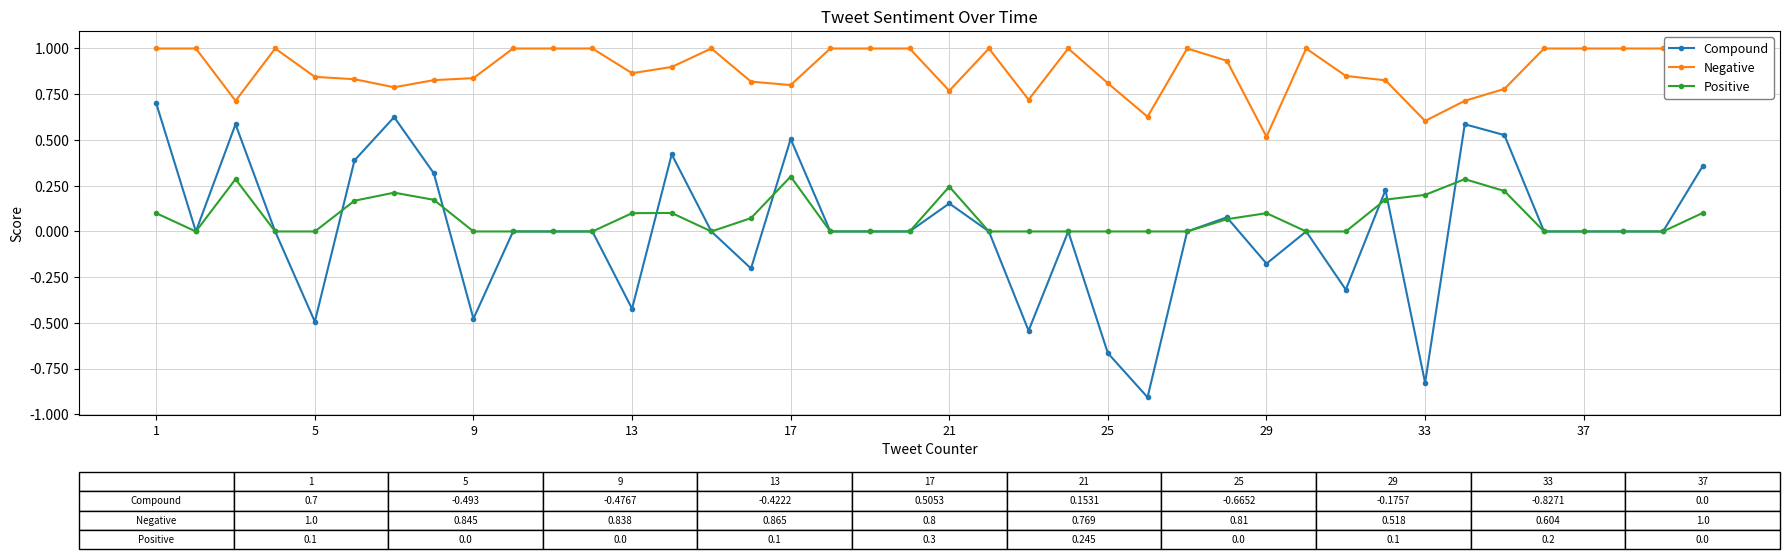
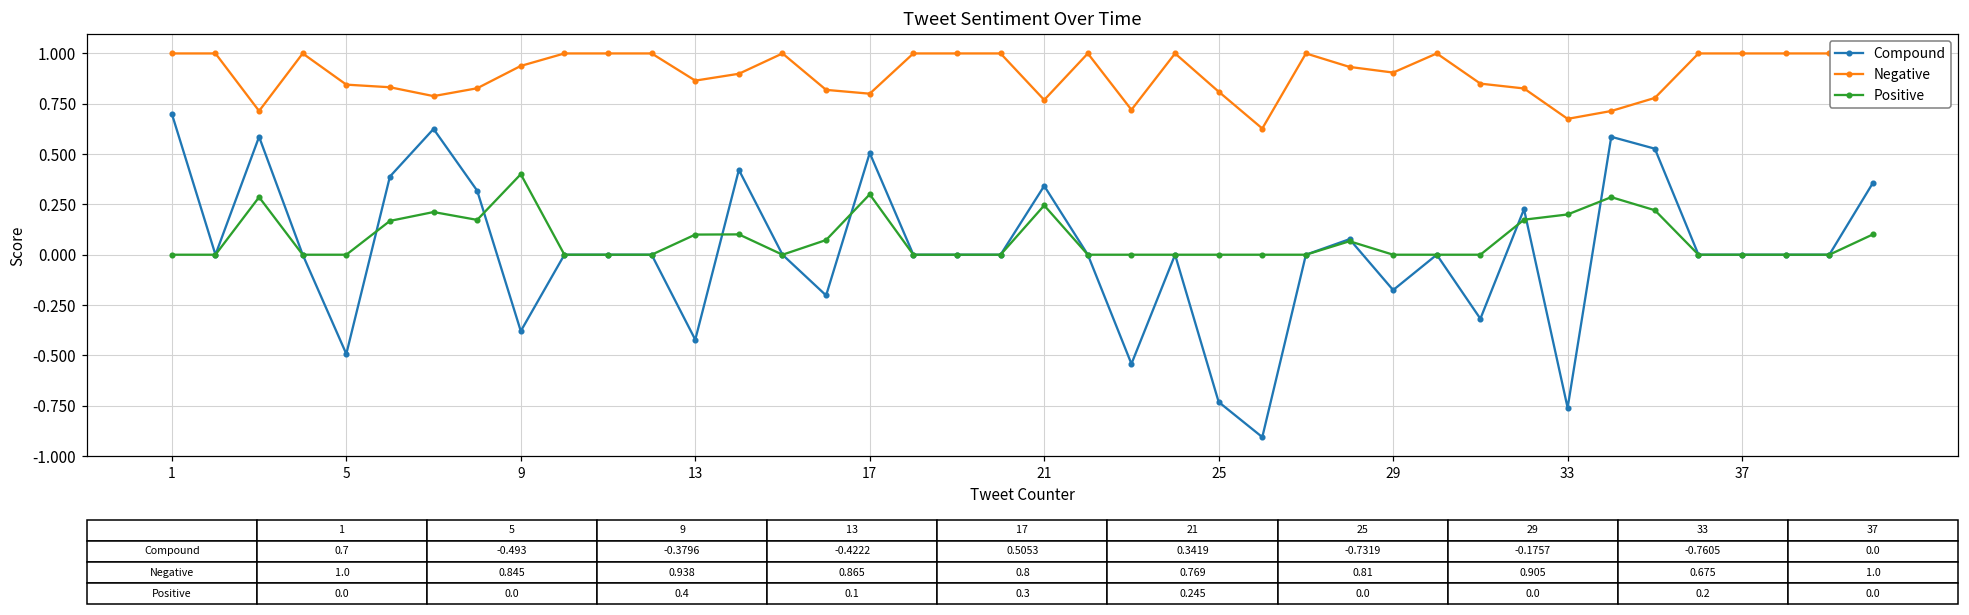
Positive, 1: 0.1 -> 0.0
Compound, 9: -0.4767 -> -0.3796
Negative, 9: 0.838 -> 0.938
Positive, 9: 0.0 -> 0.4
Compound, 21: 0.1531 -> 0.3419
Compound, 25: -0.6652 -> -0.7319
Negative, 29: 0.518 -> 0.905
Positive, 29: 0.1 -> 0.0
Compound, 33: -0.8271 -> -0.7605
Negative, 33: 0.604 -> 0.675
